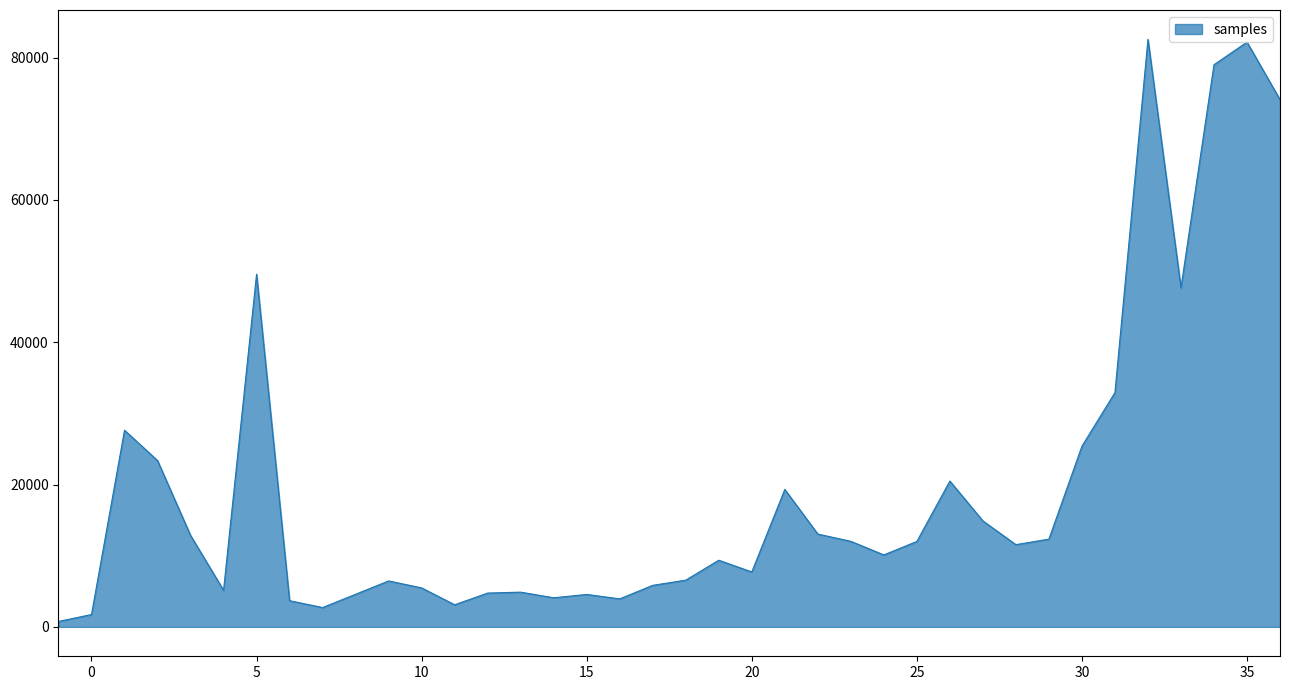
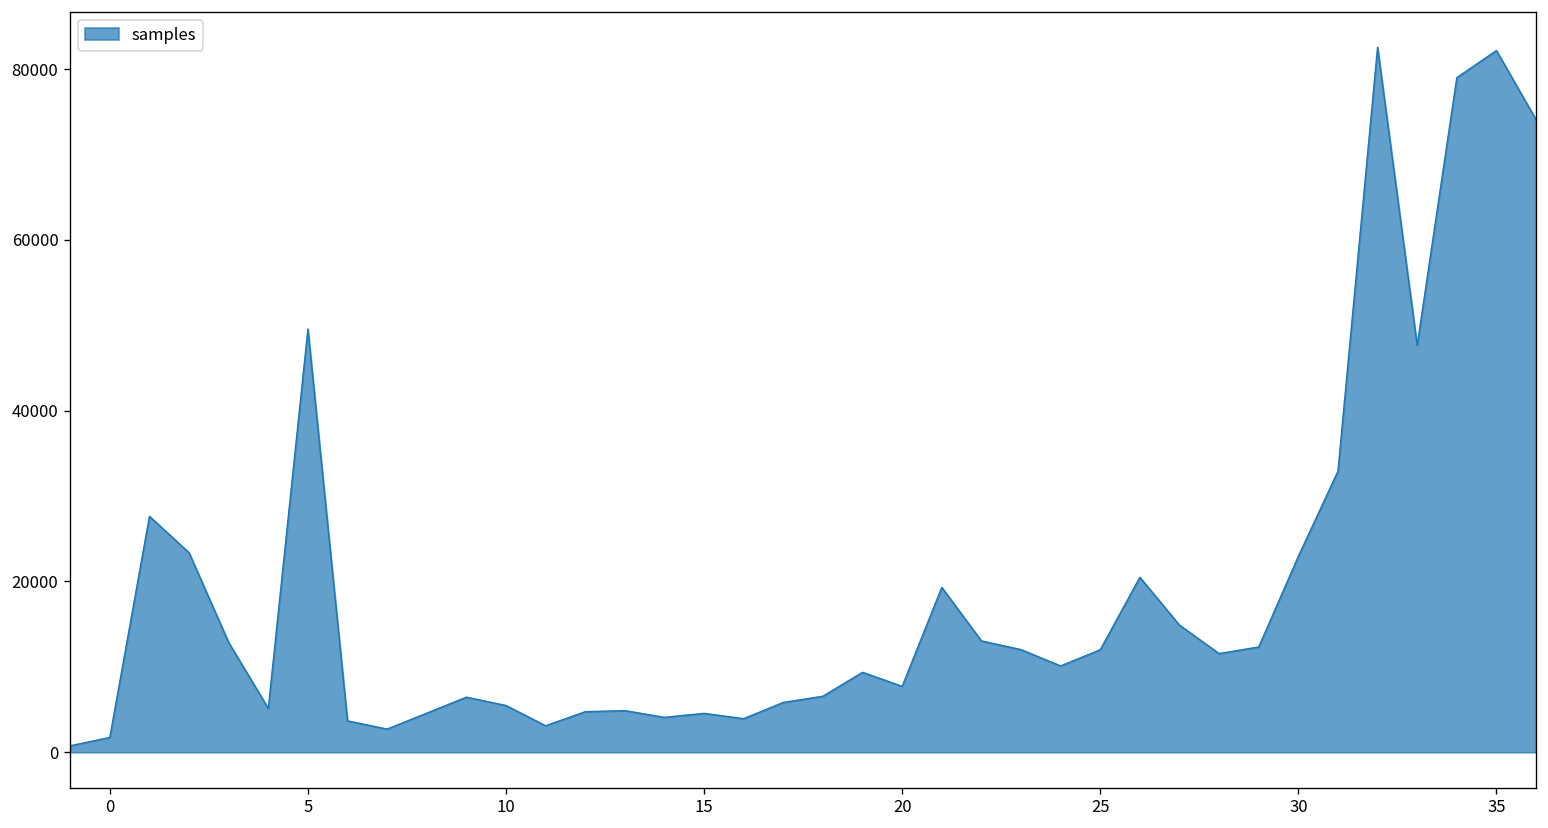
30: 25000 -> 23000
